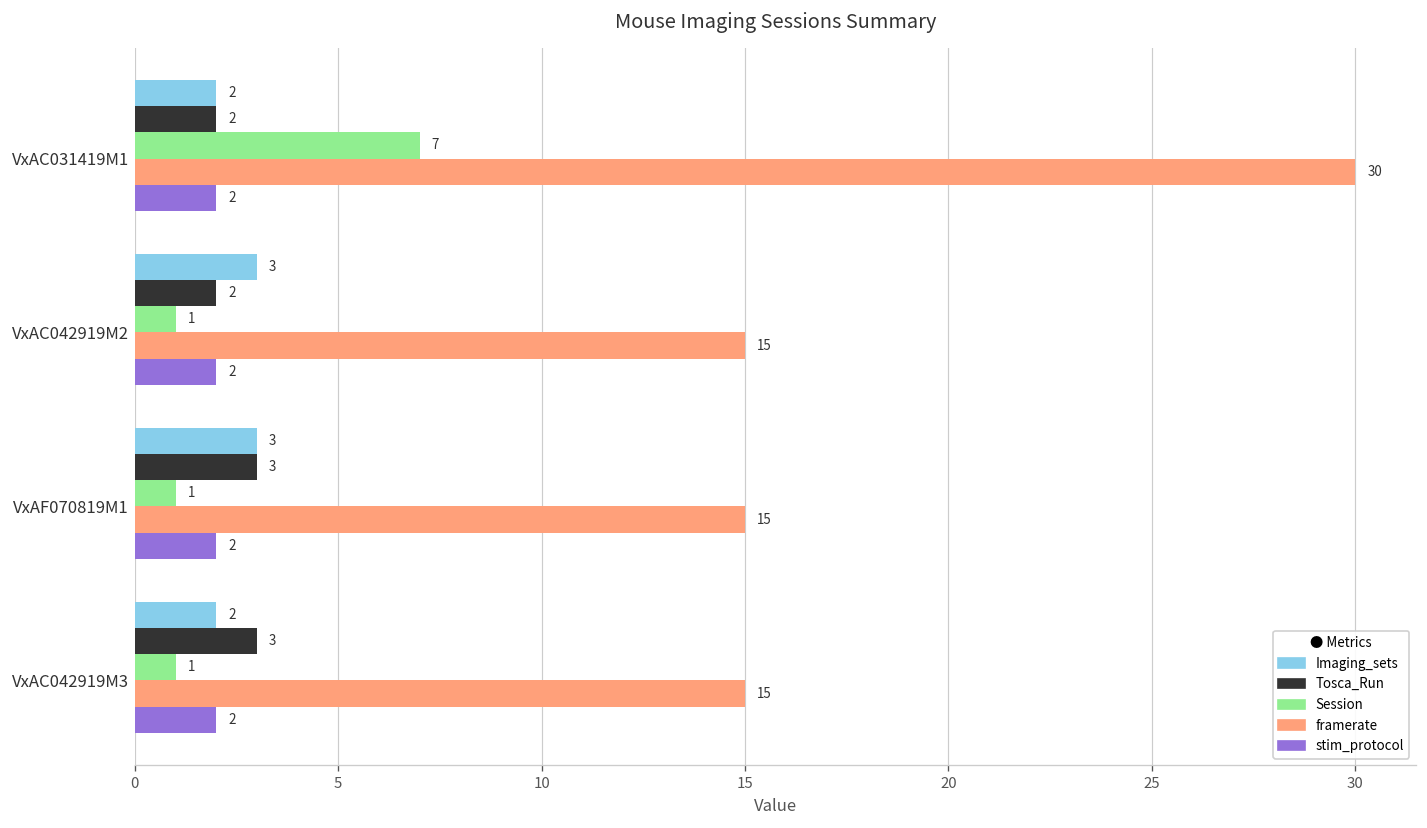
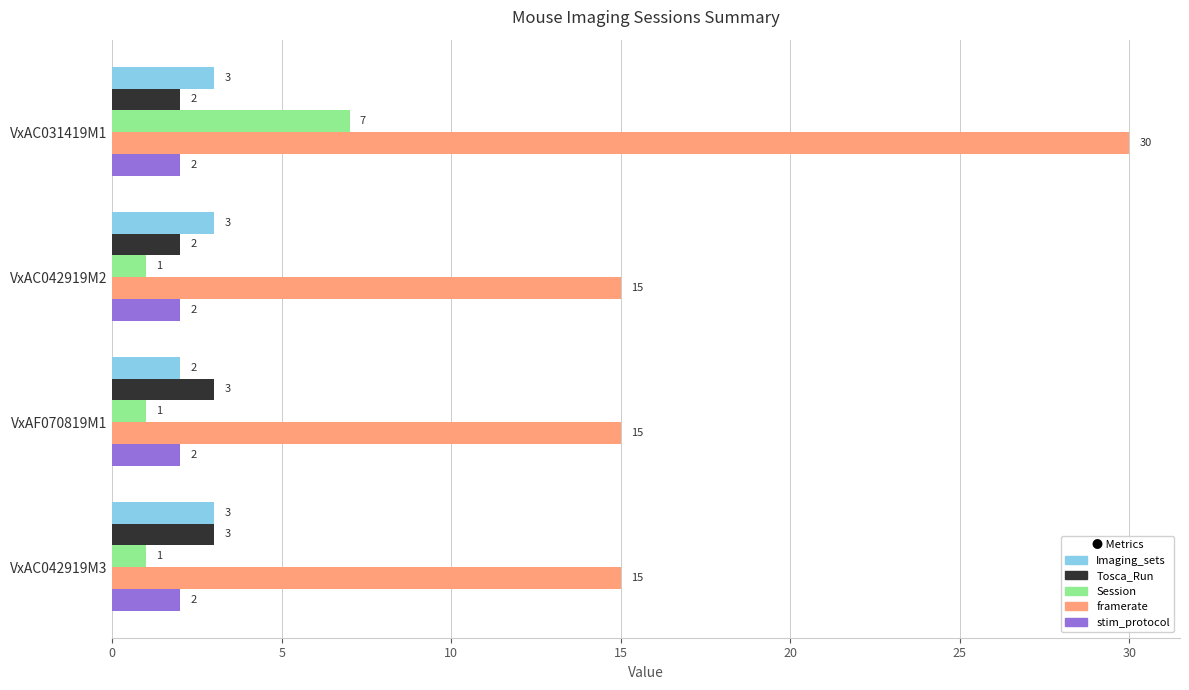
Imaging_sets, VxAC031419M1: 2 -> 3
Imaging_sets, VxAF070819M1: 3 -> 2
Imaging_sets, VxAC042919M3: 2 -> 3
